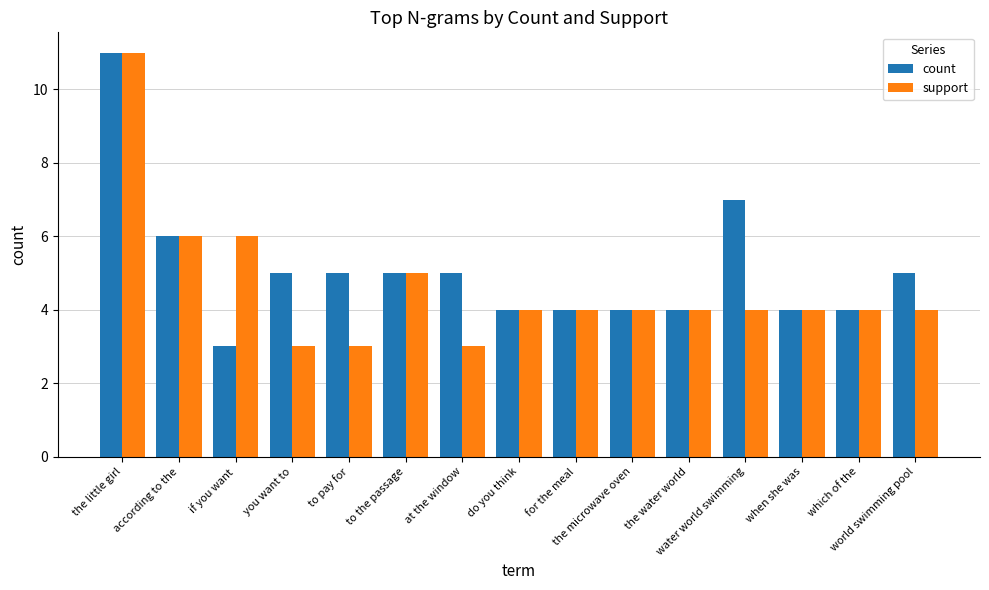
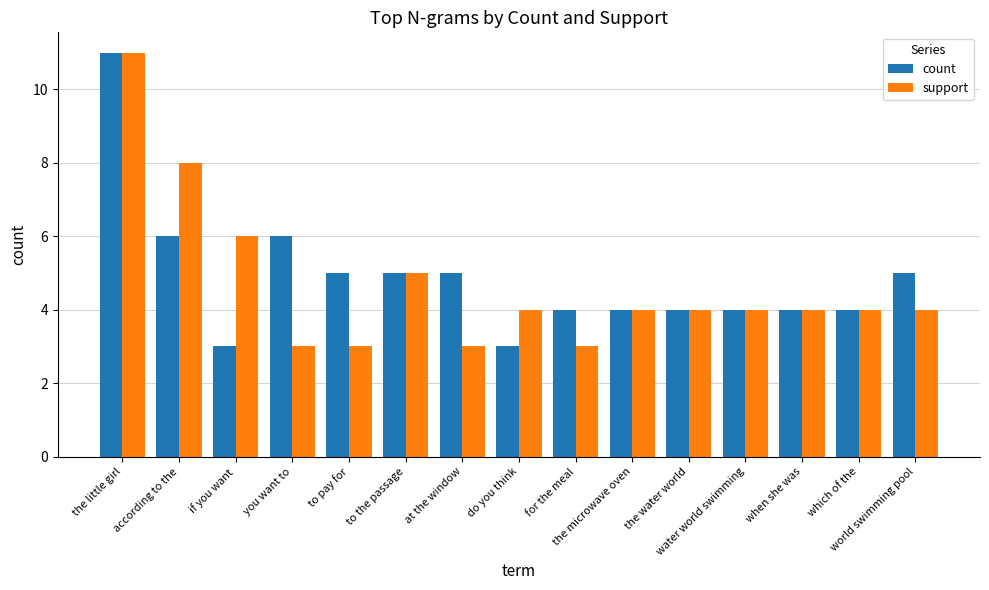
support, according to the: 6 -> 8
count, you want to: 5 -> 6
count, do you think: 4 -> 3
support, for the meal: 4 -> 3
count, water world swimming: 7 -> 4
